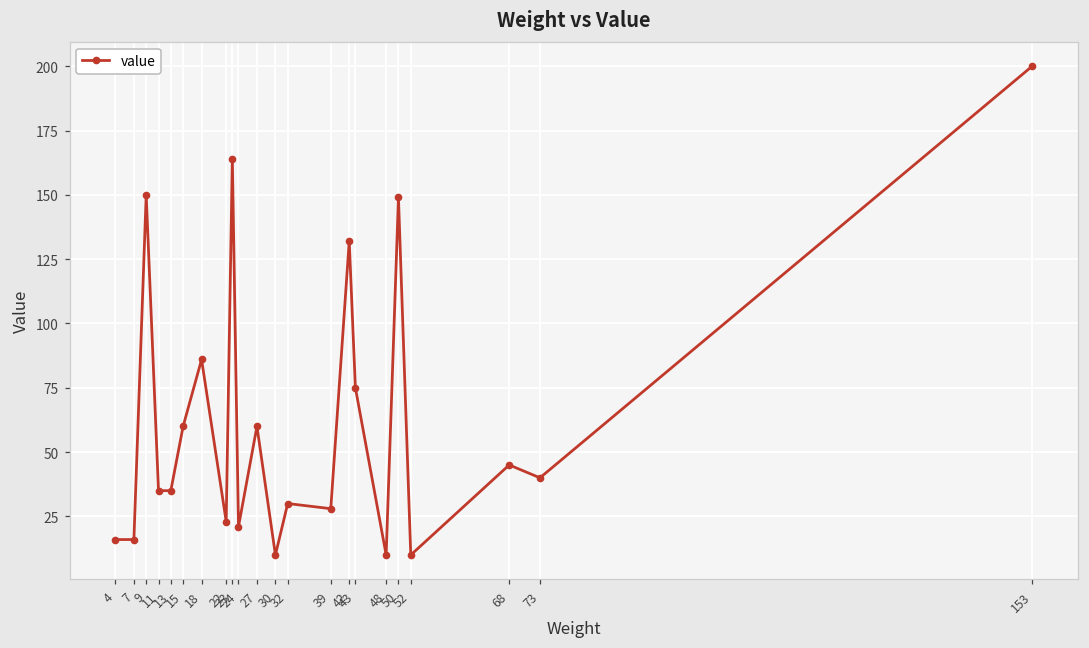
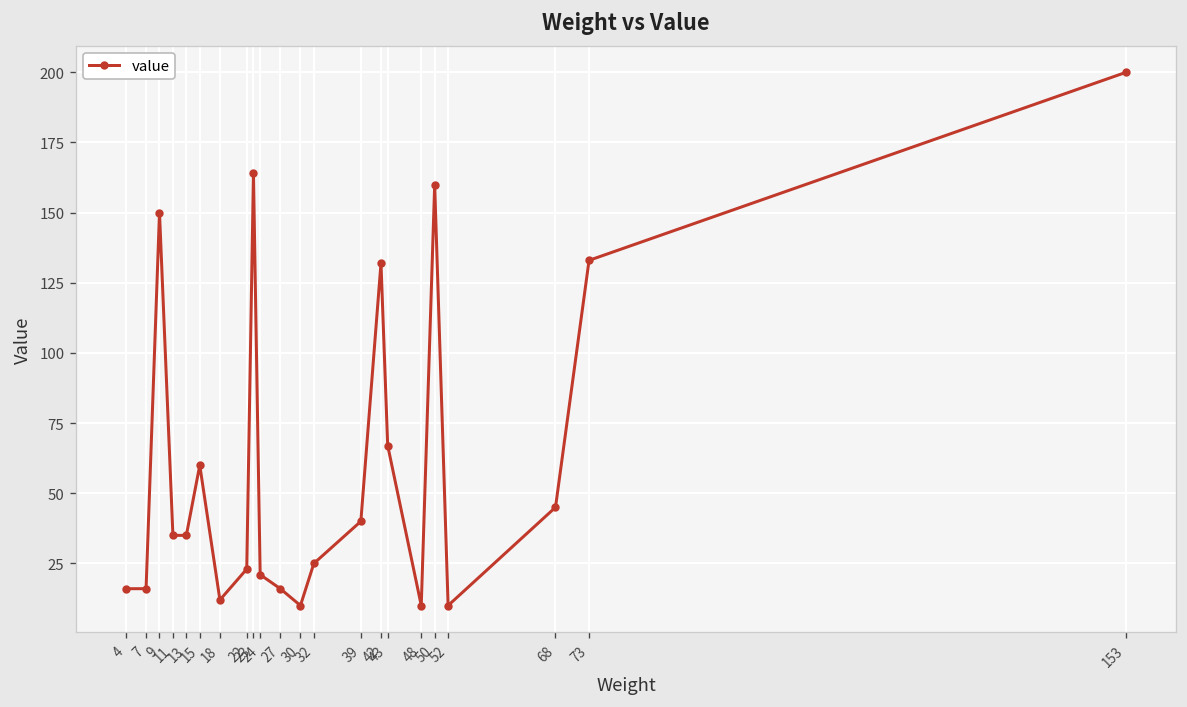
18: 86 -> 12
27: 60 -> 16
32: 30 -> 25
39: 28 -> 40
43: 75 -> 67
50: 149 -> 160
73: 40 -> 133
